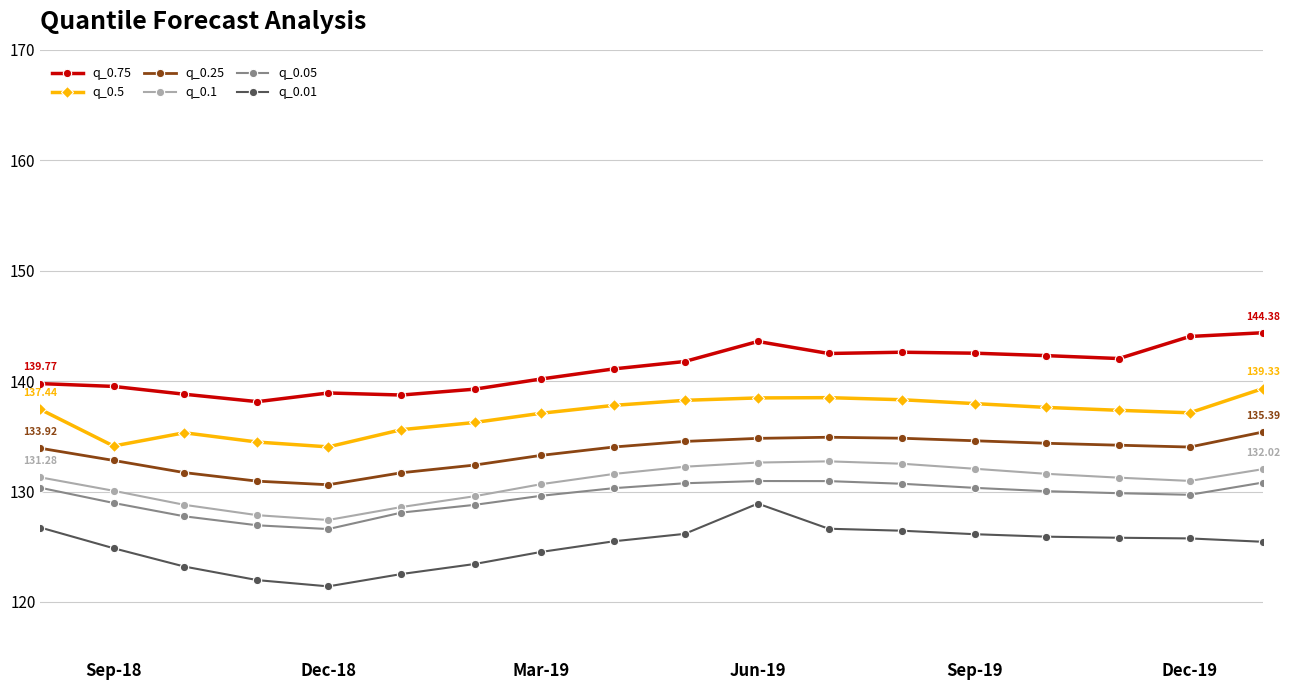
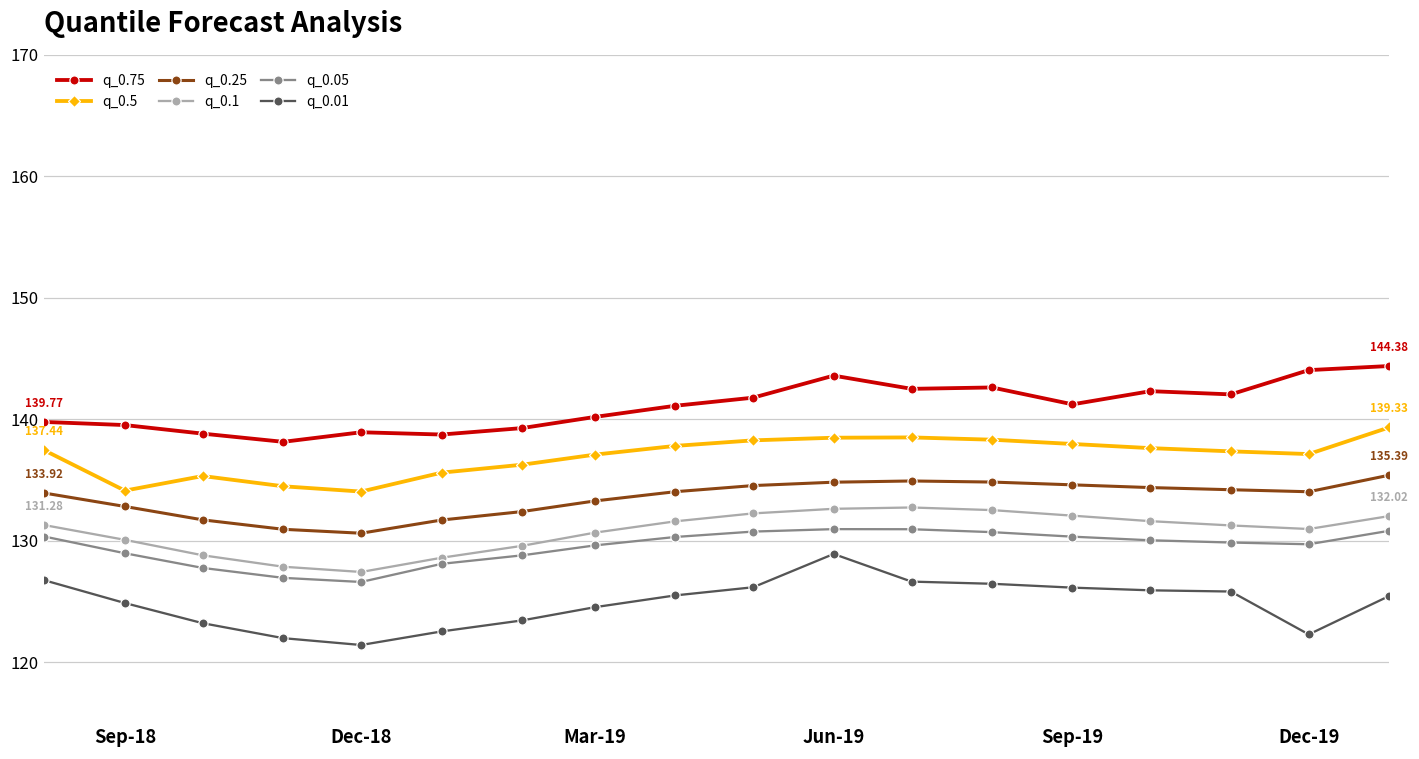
q_0.75, Sep-19: 142.5 -> 141.2
q_0.01, Dec-19: 125.8 -> 122.3
